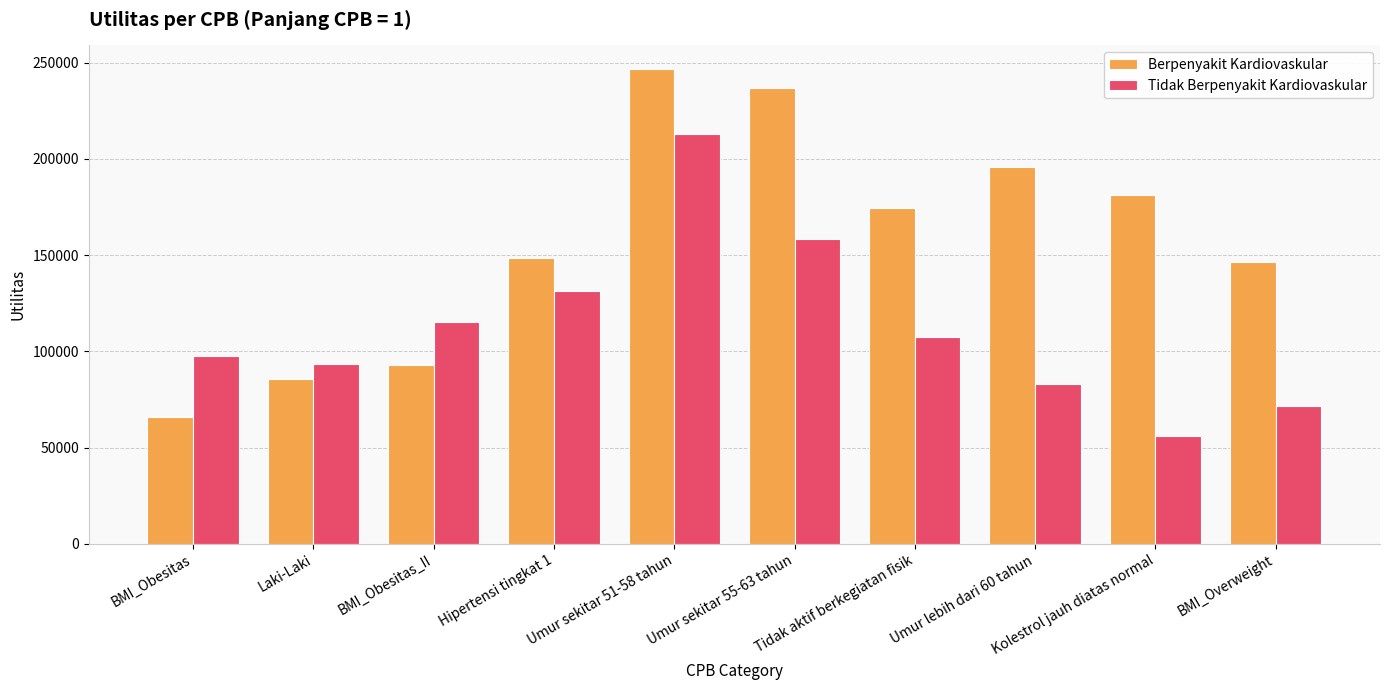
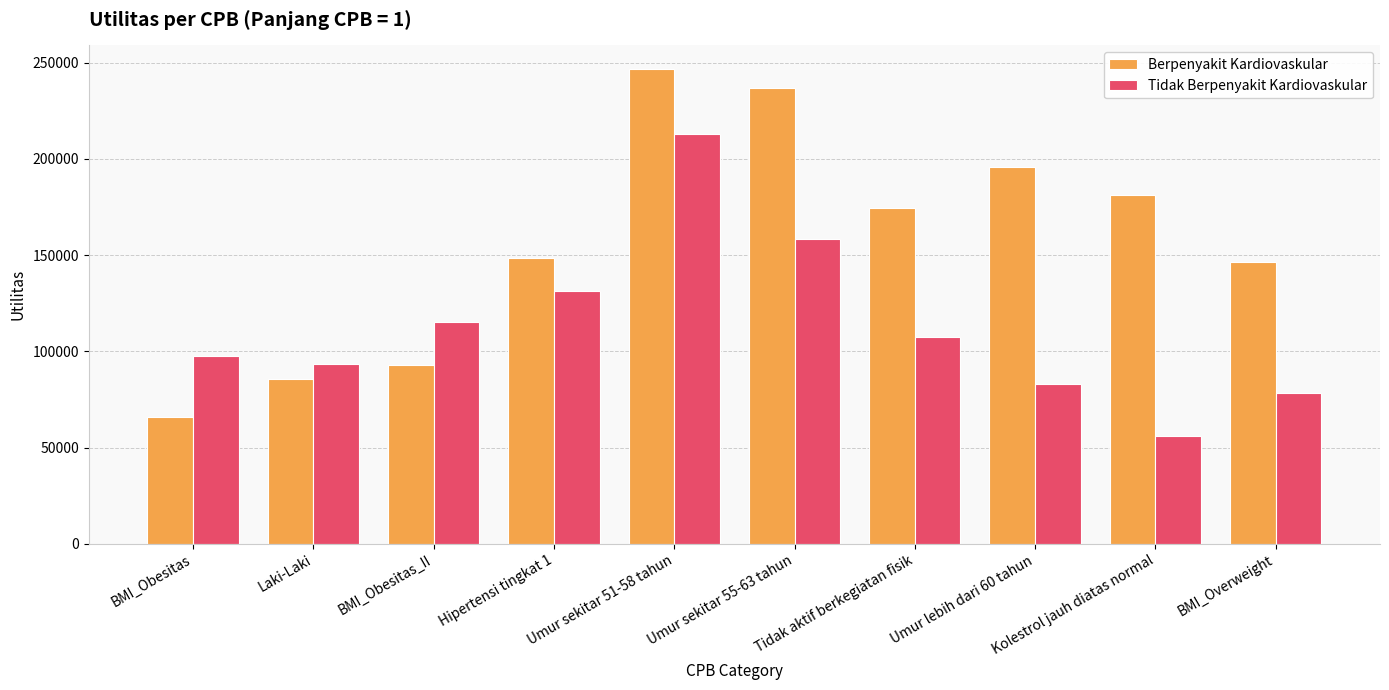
Tidak Berpenyakit Kardiovaskular, BMI_Overweight: 72000 -> 78000
